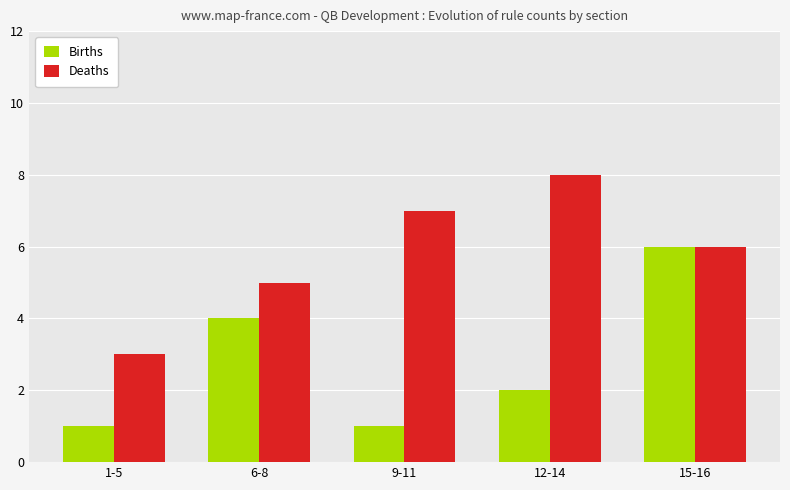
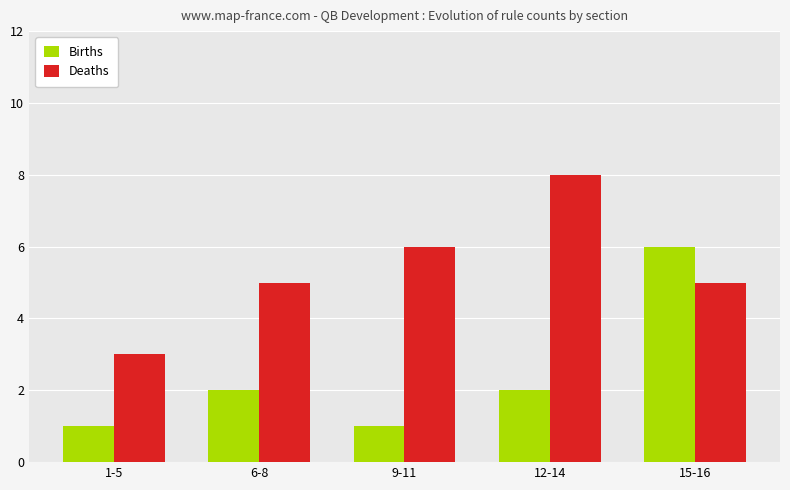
Births, 6-8: 4 -> 2
Deaths, 9-11: 7 -> 6
Deaths, 15-16: 6 -> 5
